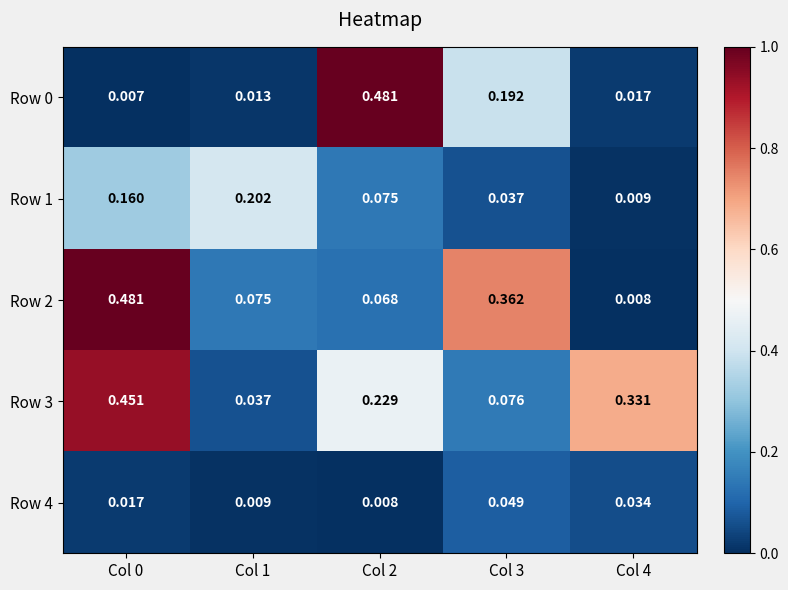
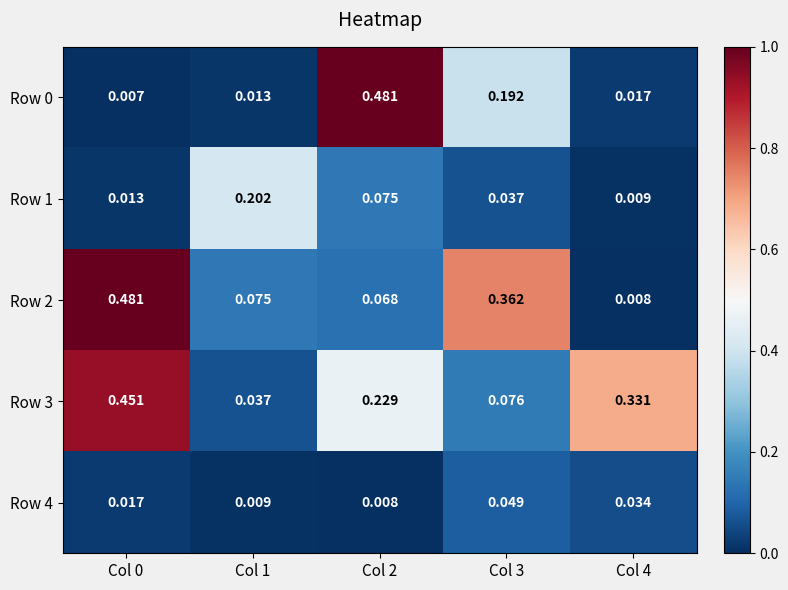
Row 1, Col 0: 0.160 -> 0.013
